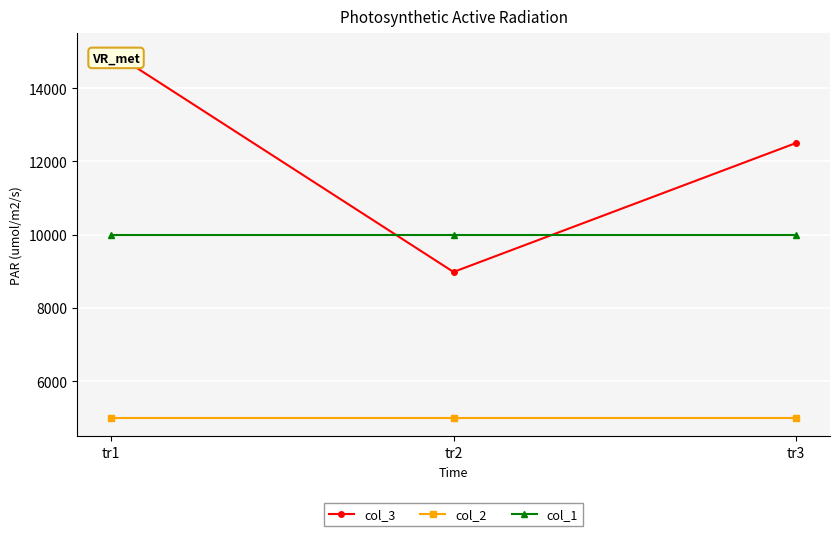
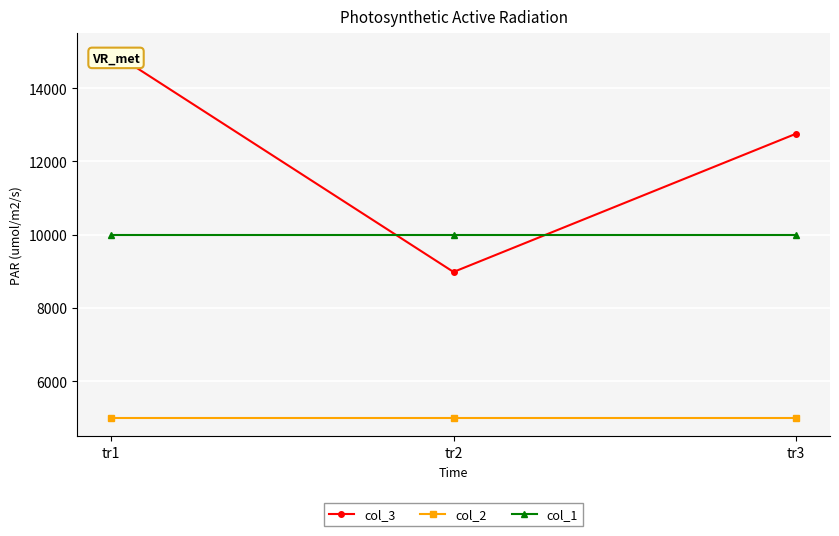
col_3, tr3: 12500 -> 12800
